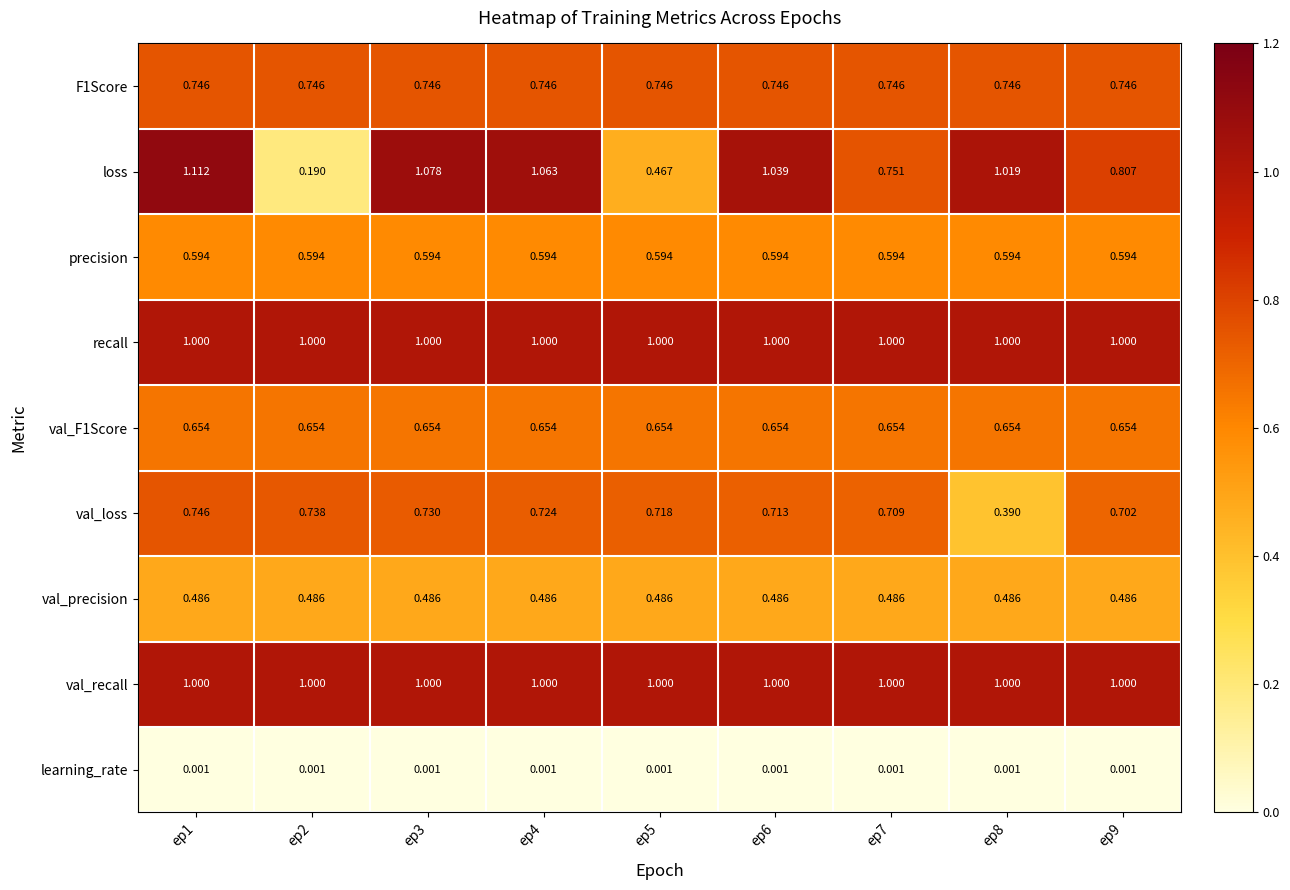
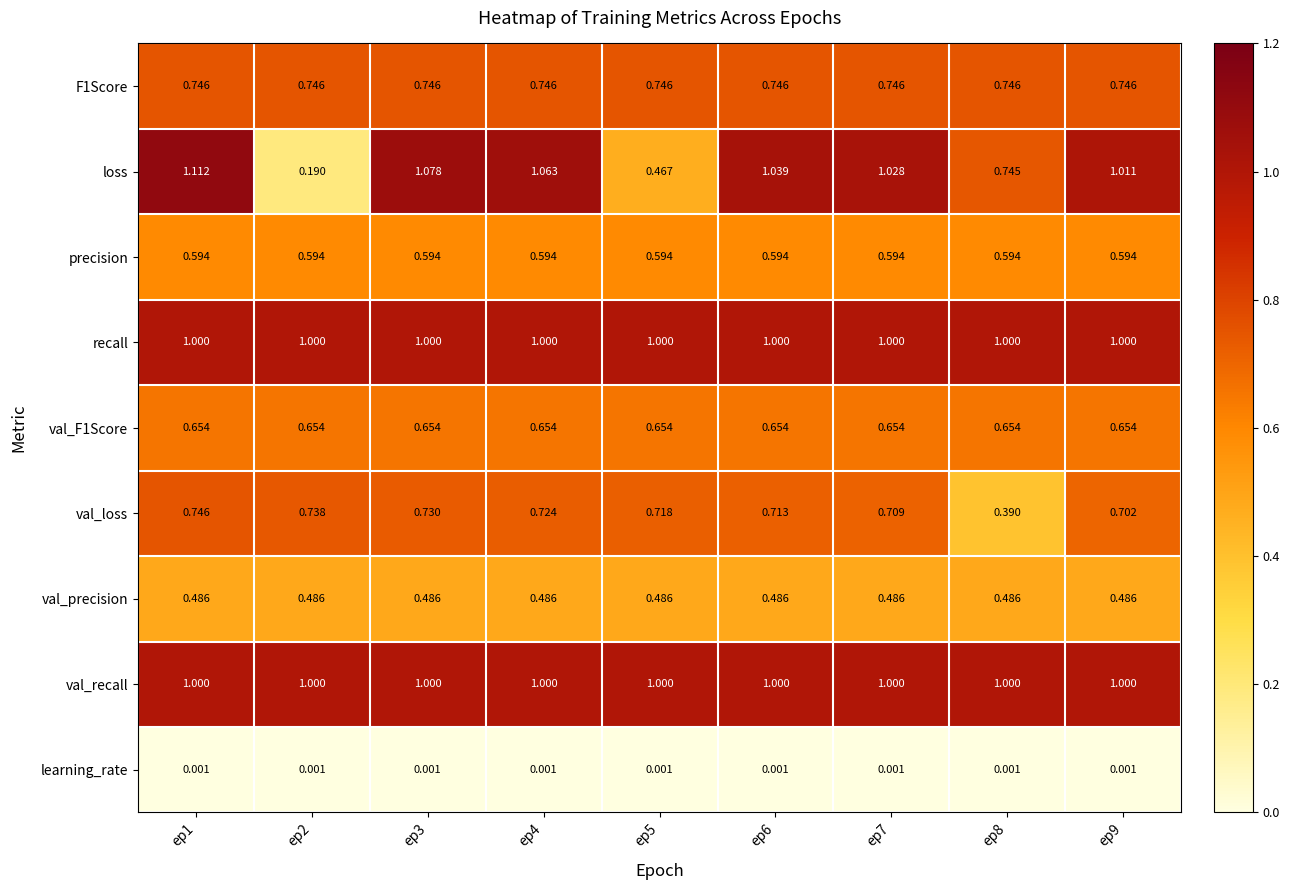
loss, ep7: 0.751 -> 1.028
loss, ep8: 1.019 -> 0.745
loss, ep9: 0.807 -> 1.011
